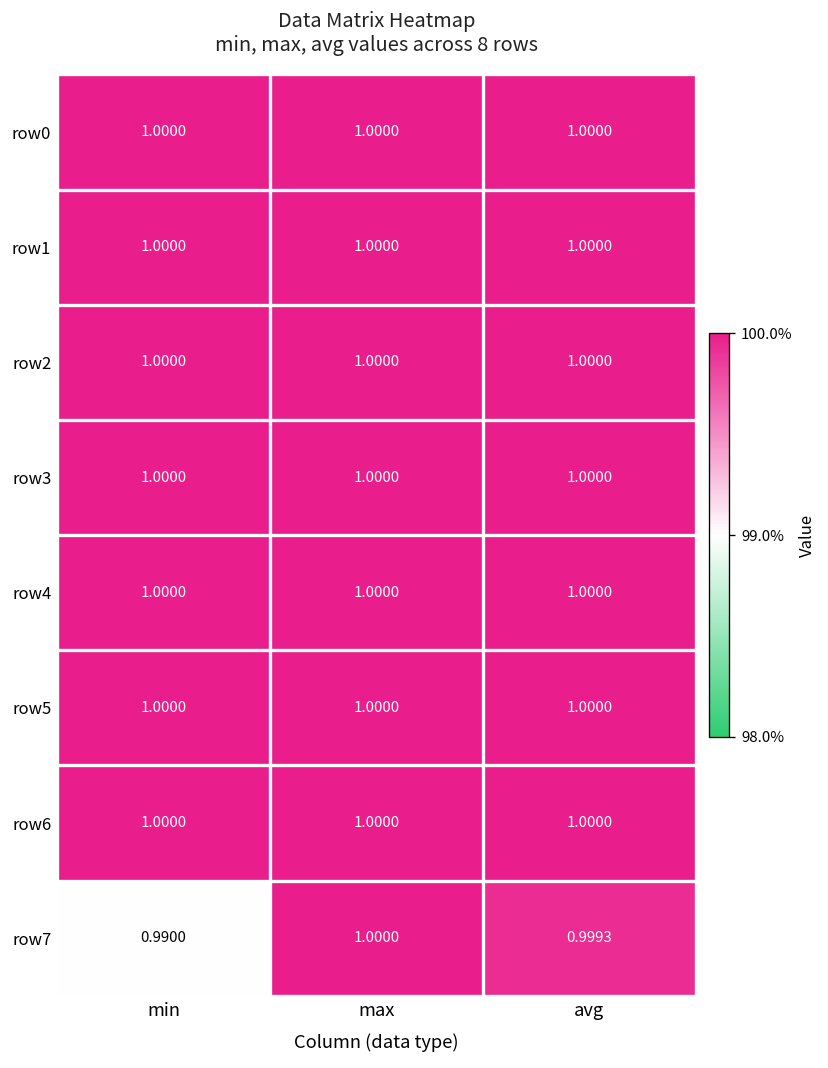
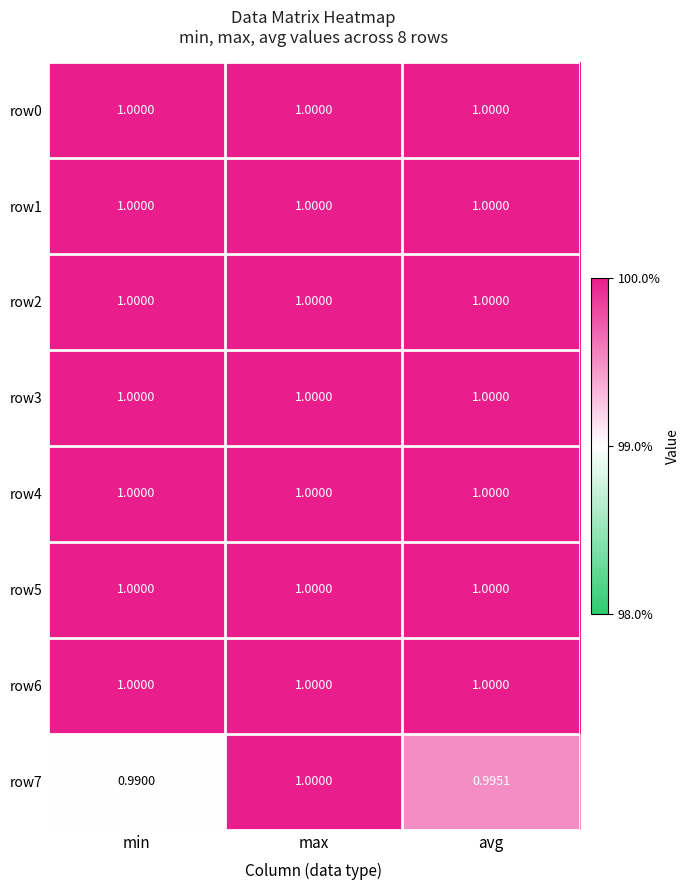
row7, avg: 0.9993 -> 0.9951
